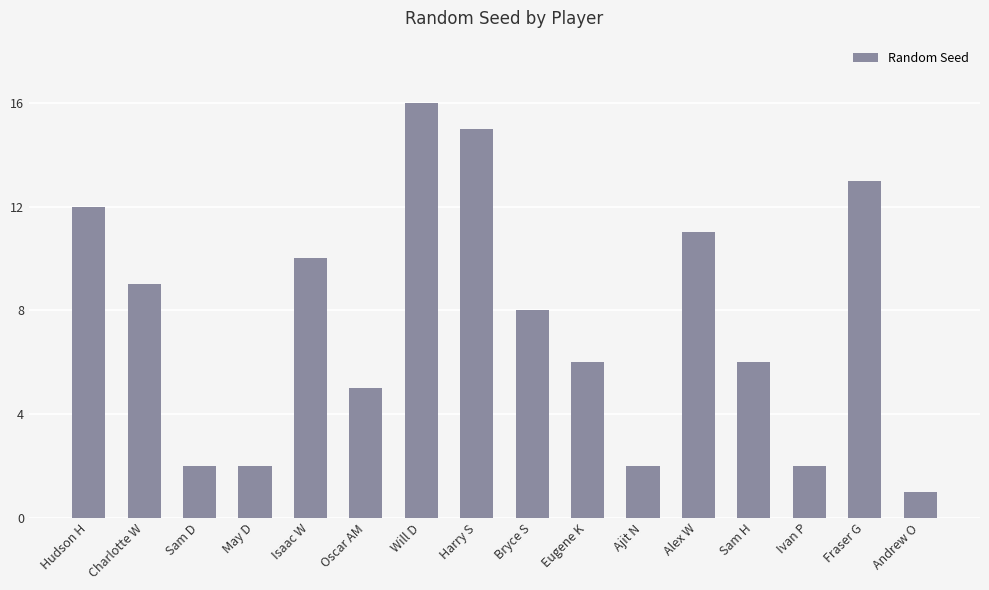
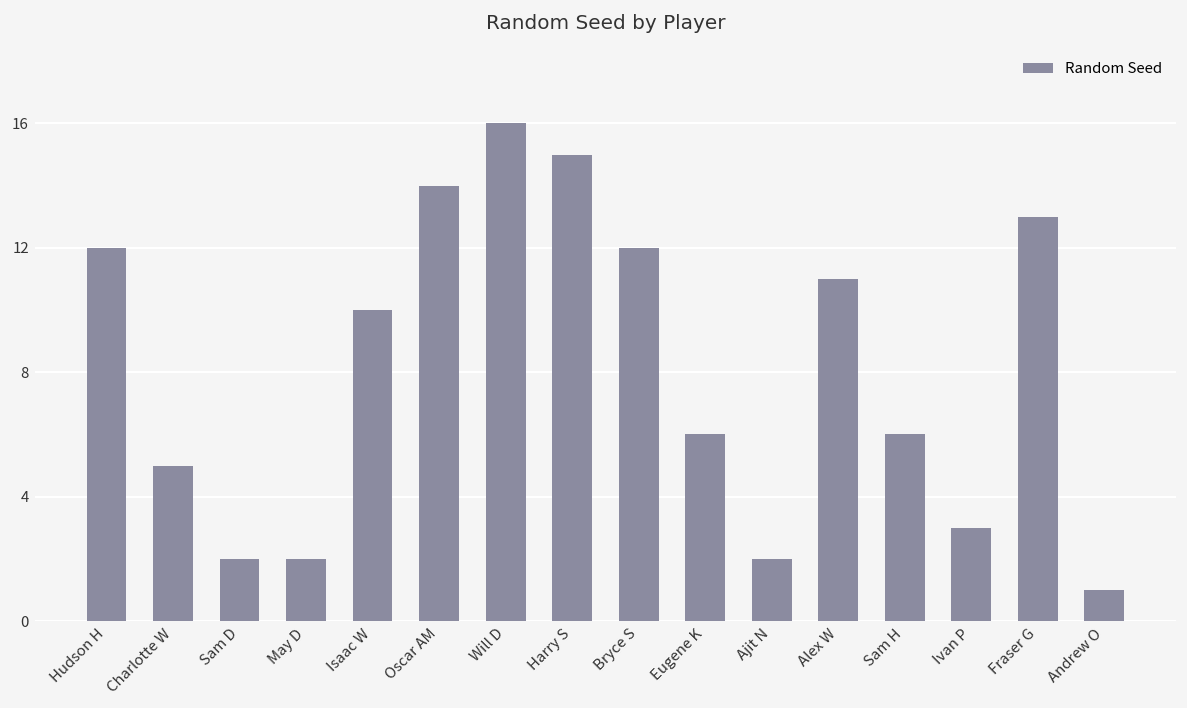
Charlotte W: 9 -> 5
Oscar AM: 5 -> 14
Bryce S: 8 -> 12
Ivan P: 2 -> 3
